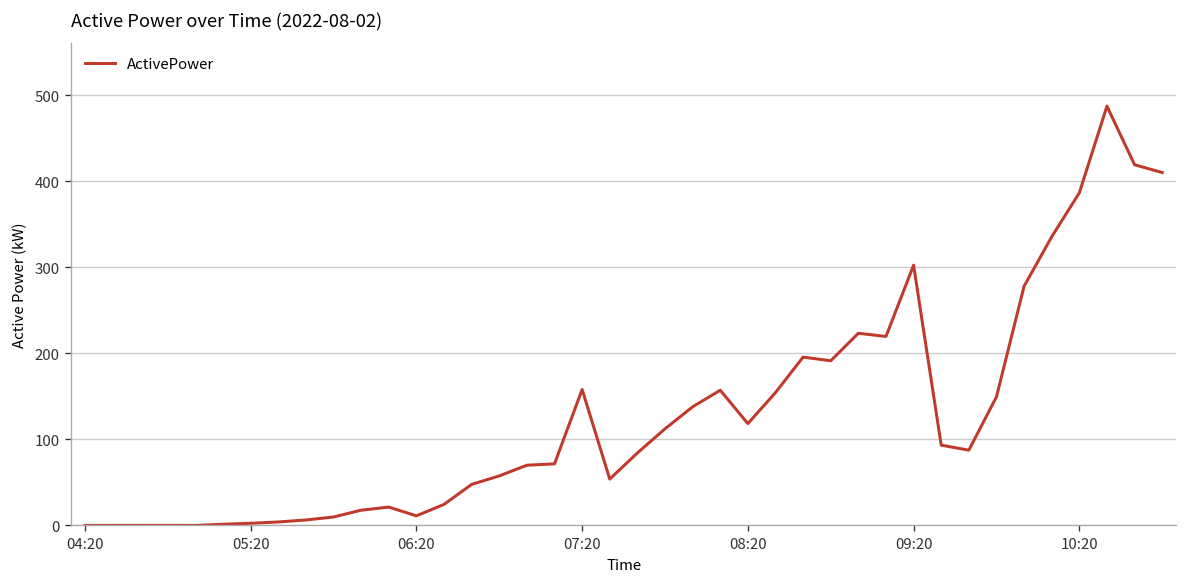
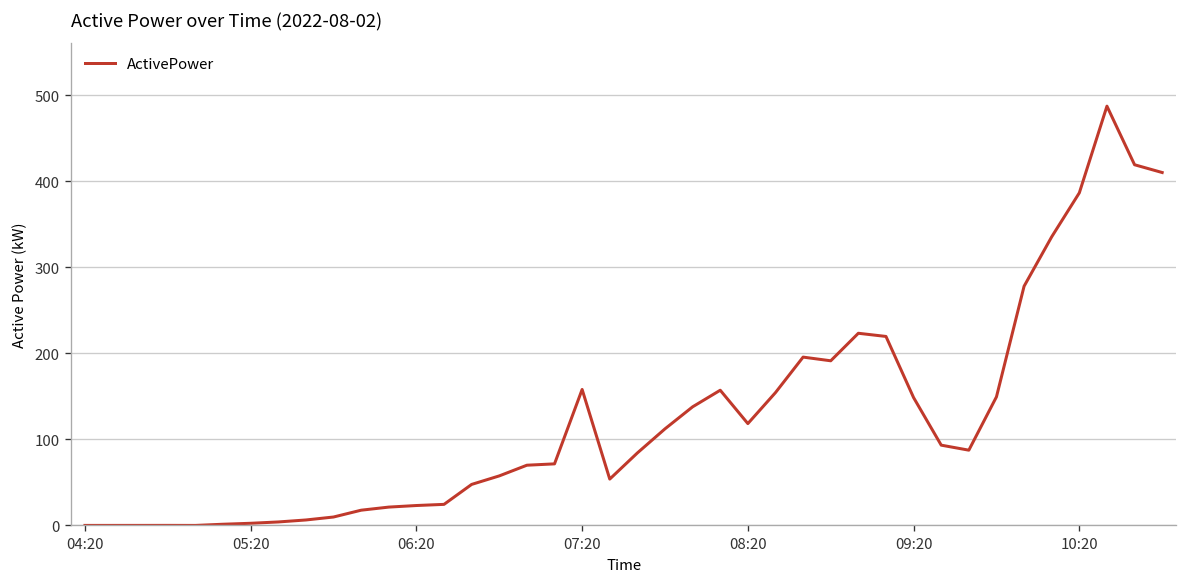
06:20: 10 -> 20
09:20: 300 -> 150
